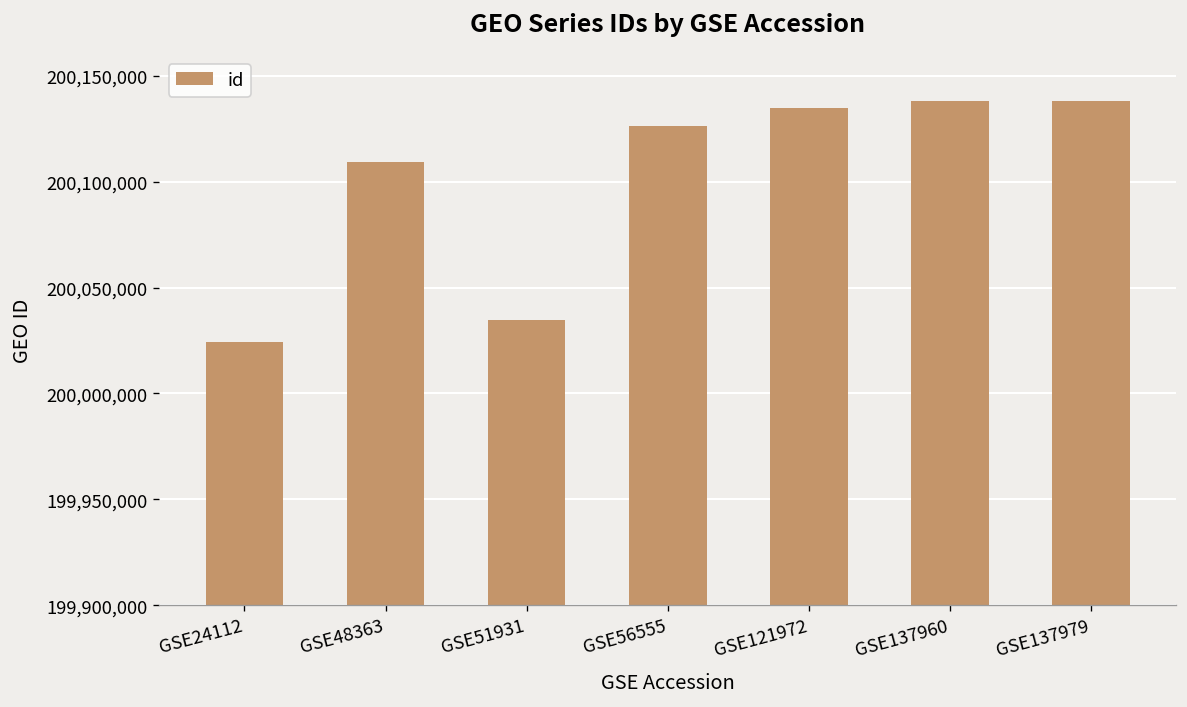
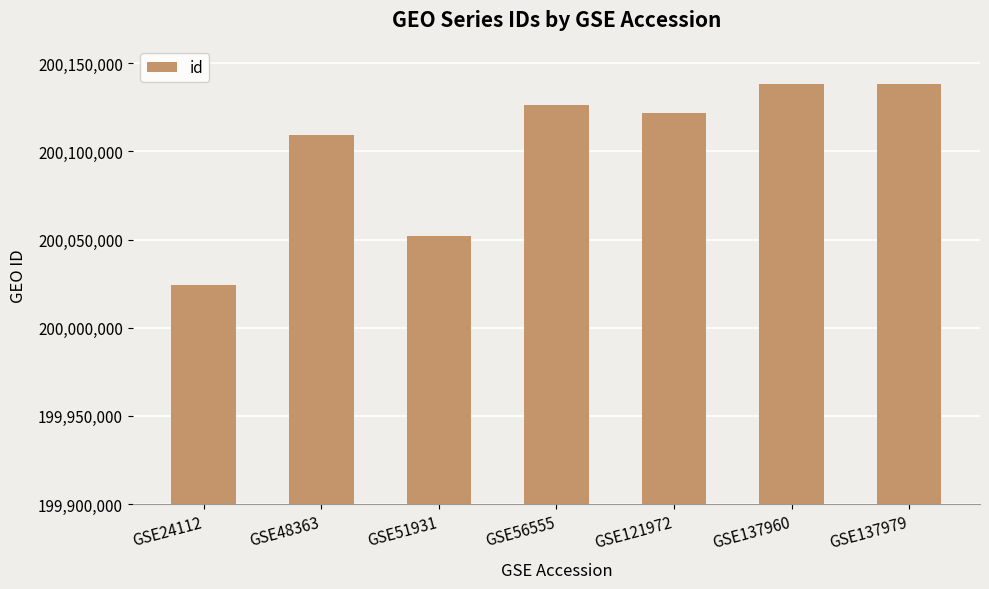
GSE51931: 200,035,000 -> 200,052,000
GSE121972: 200,135,000 -> 200,122,000
